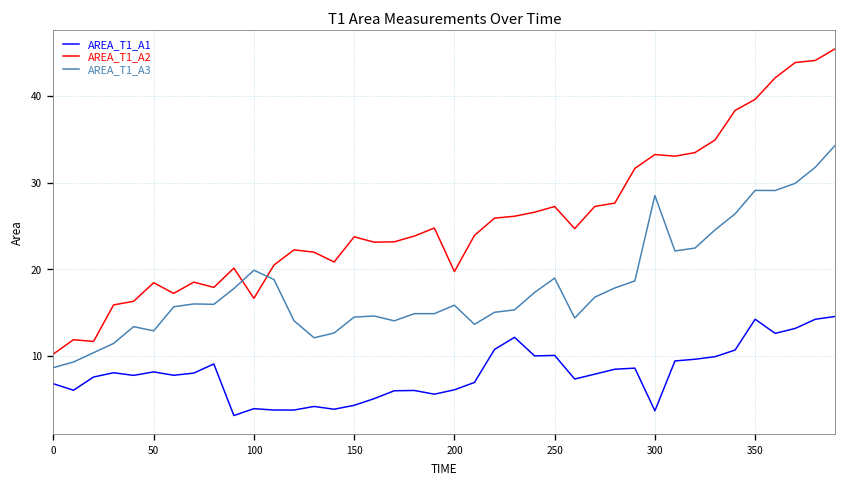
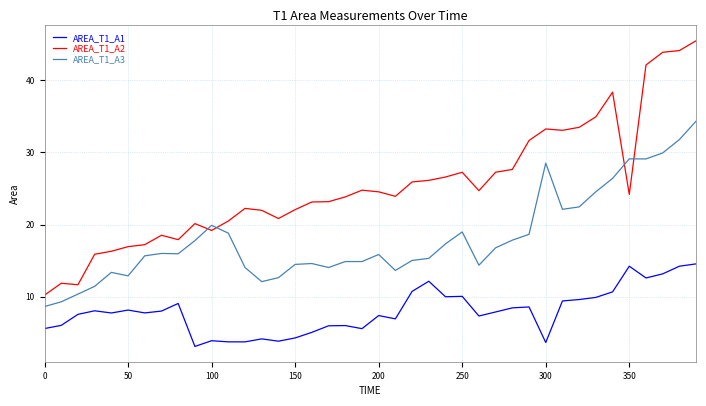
AREA_T1_A1, 0: 7 -> 6
AREA_T1_A2, 50: 18 -> 17
AREA_T1_A2, 100: 17 -> 19
AREA_T1_A2, 150: 24 -> 22
AREA_T1_A1, 200: 6 -> 7
AREA_T1_A2, 200: 20 -> 25
AREA_T1_A2, 350: 40 -> 24
